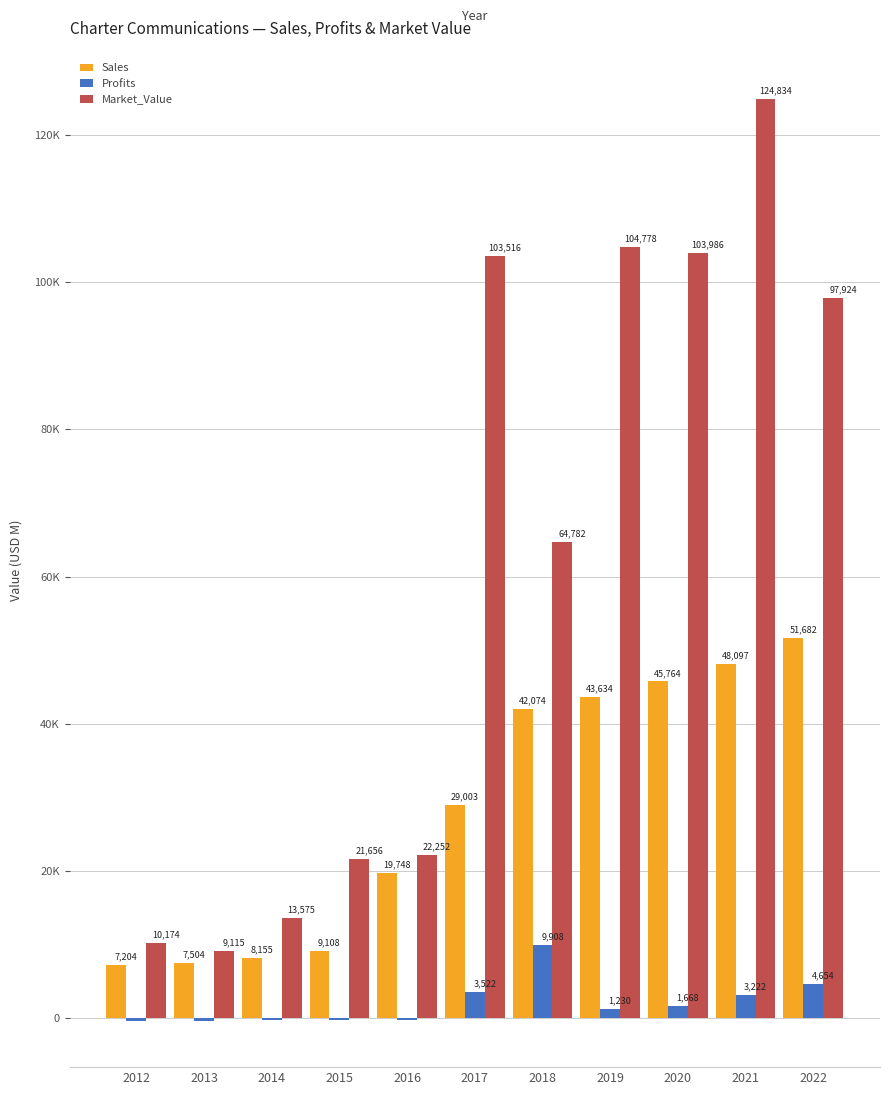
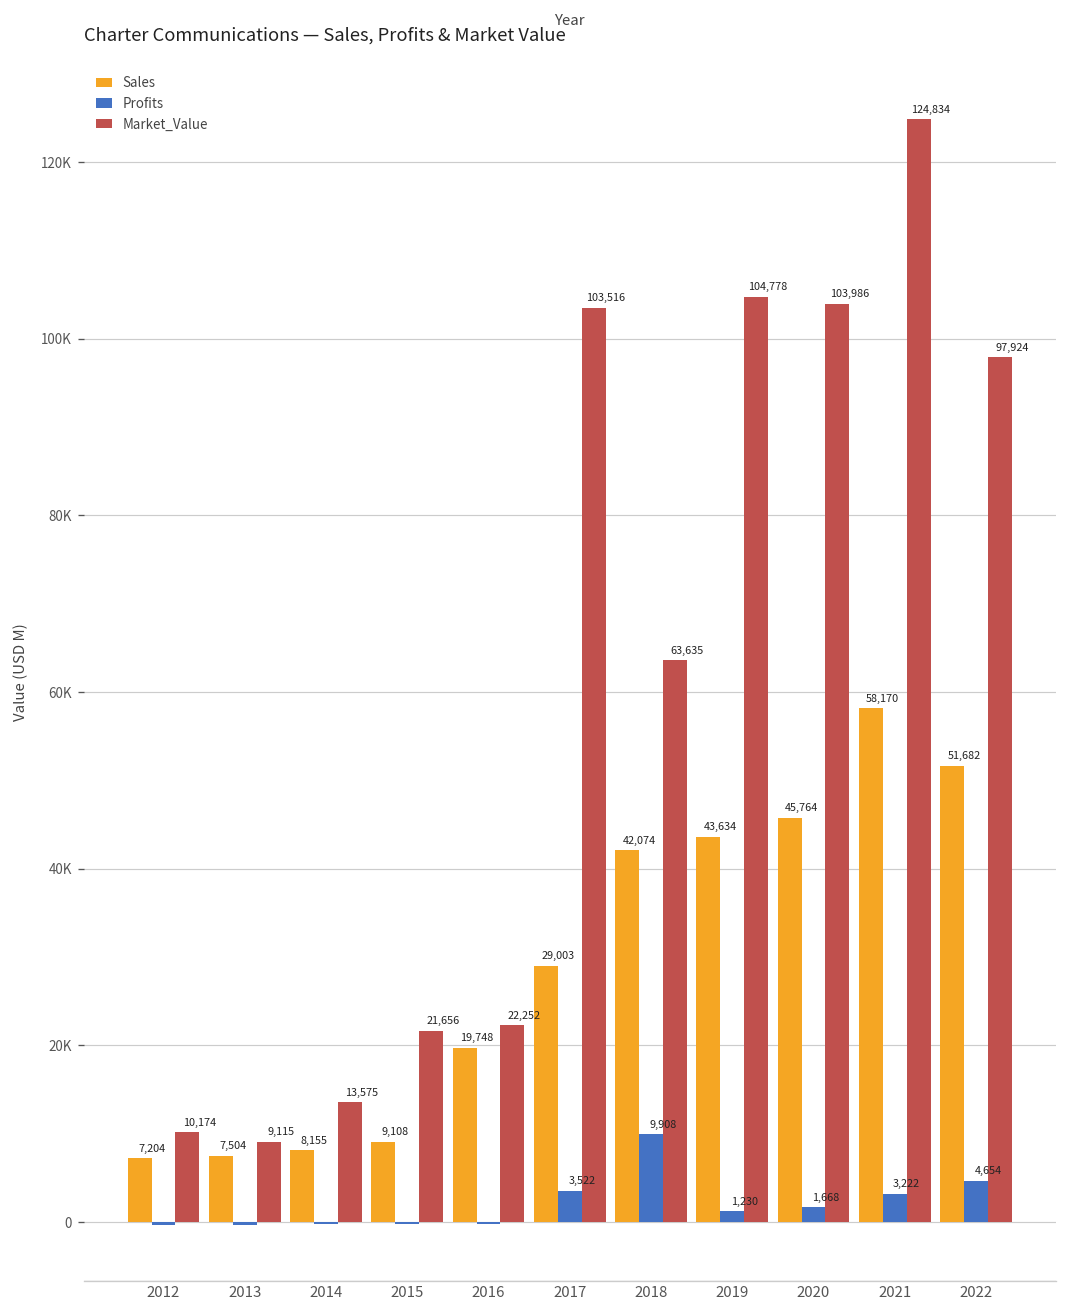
Market_Value, 2018: 64,782 -> 63,635
Sales, 2021: 48,097 -> 58,170
